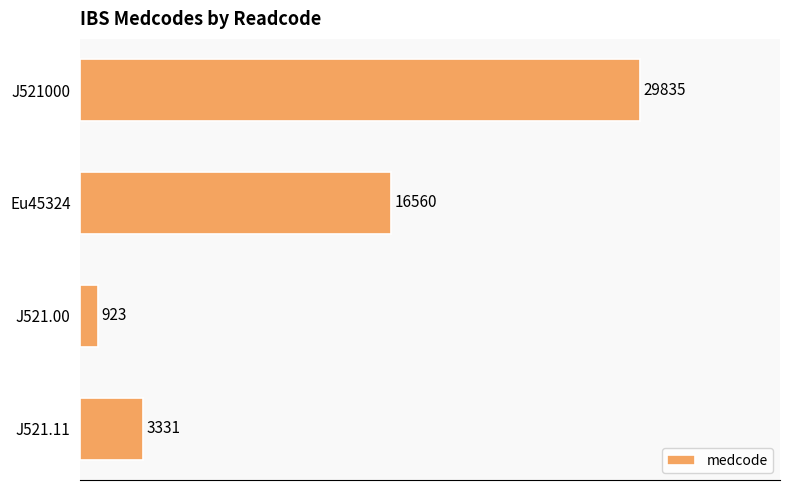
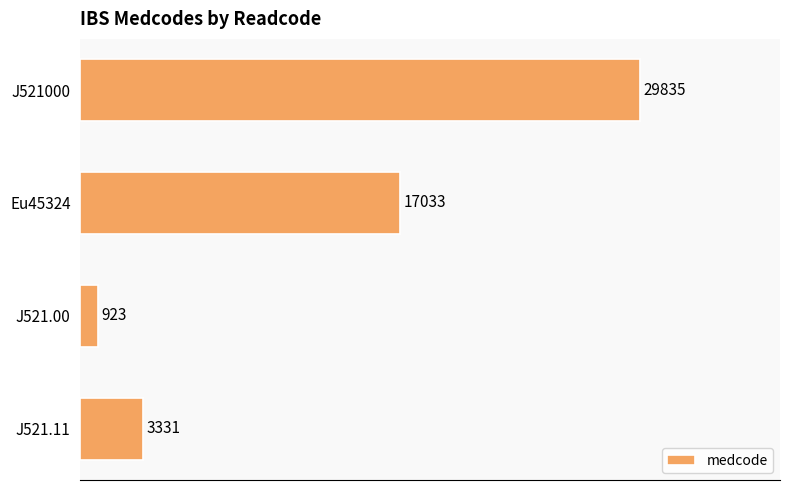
Eu45324: 16560 -> 17033
